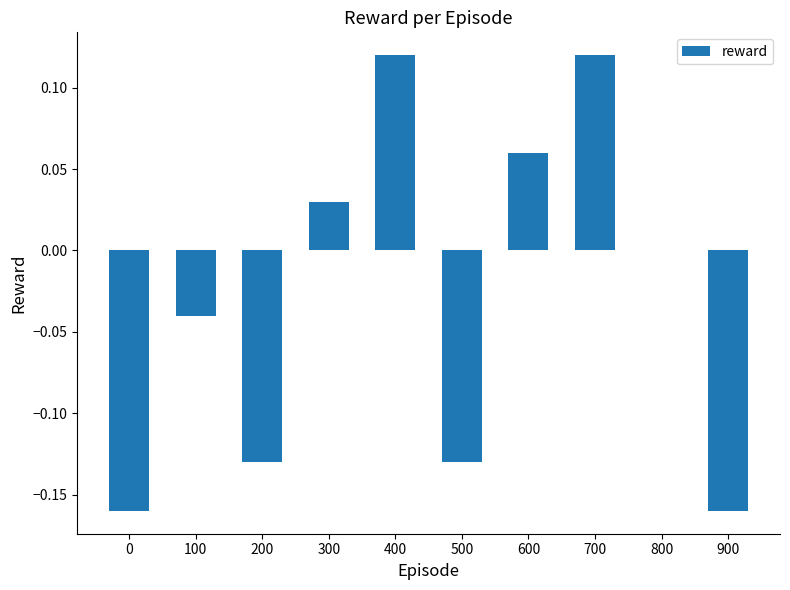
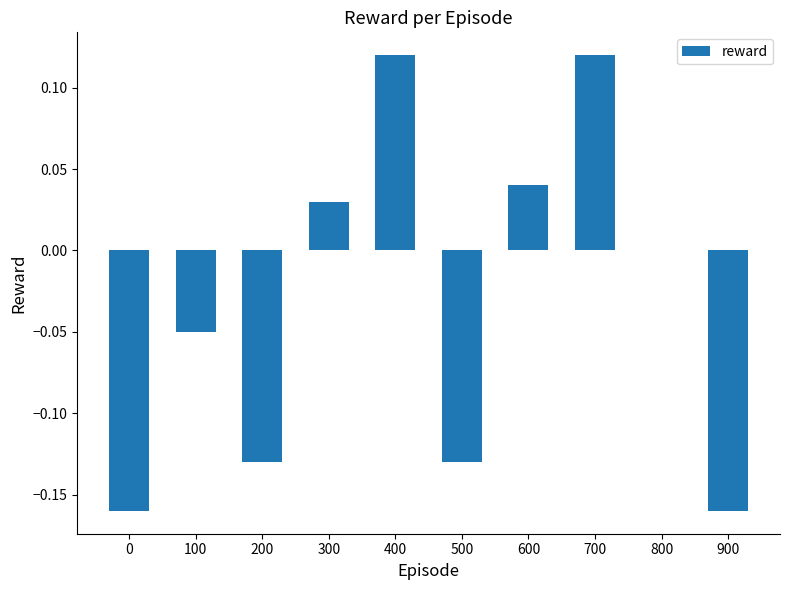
100: -0.04 -> -0.05
600: 0.06 -> 0.04
